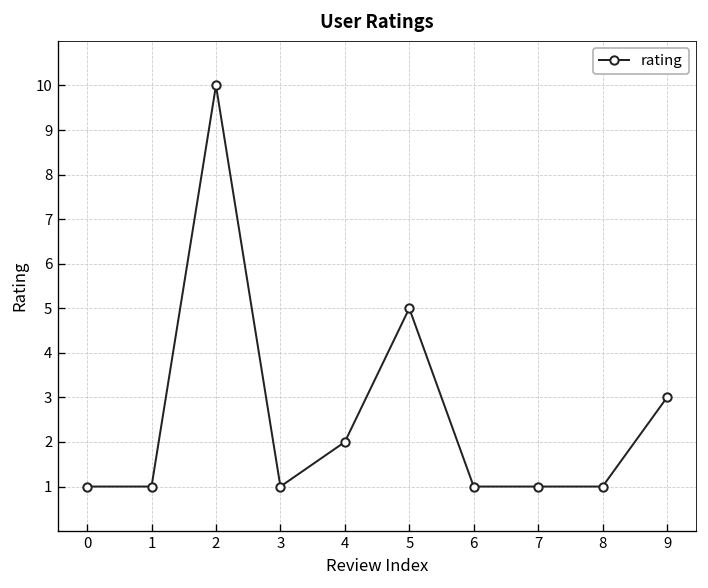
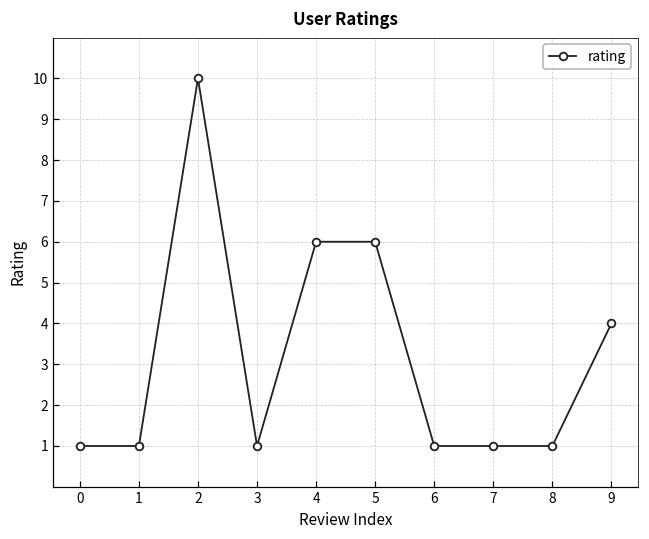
4: 2 -> 6
5: 5 -> 6
9: 3 -> 4
